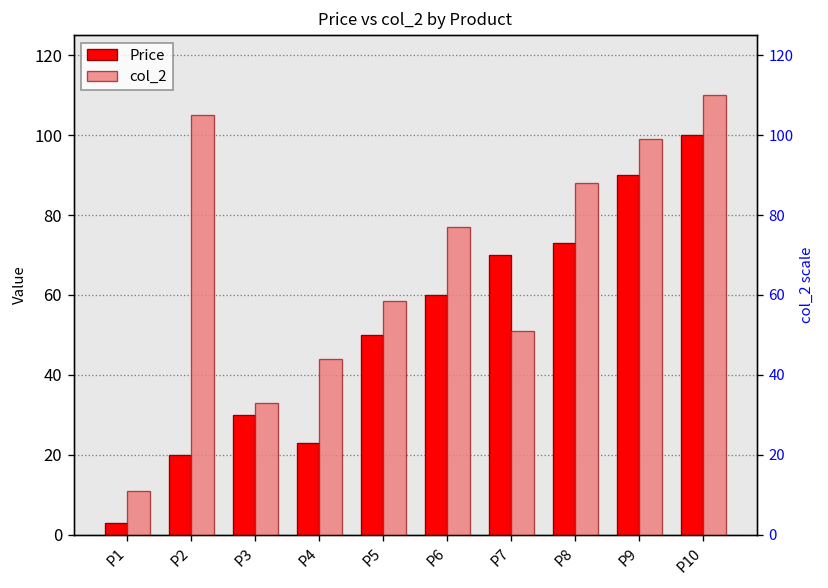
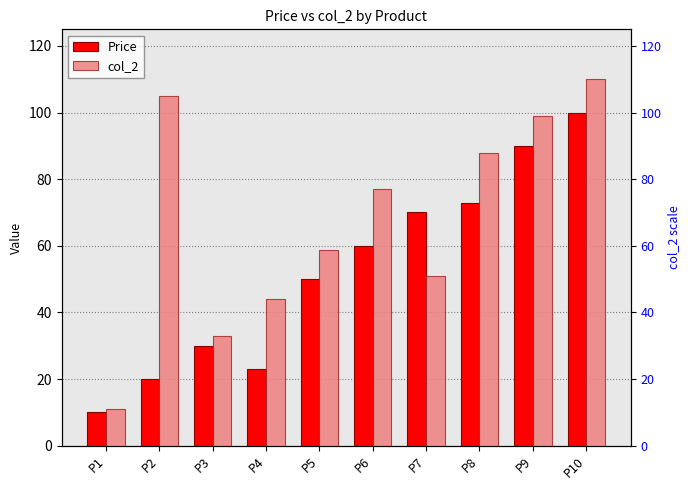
Price, P1: 3 -> 10
